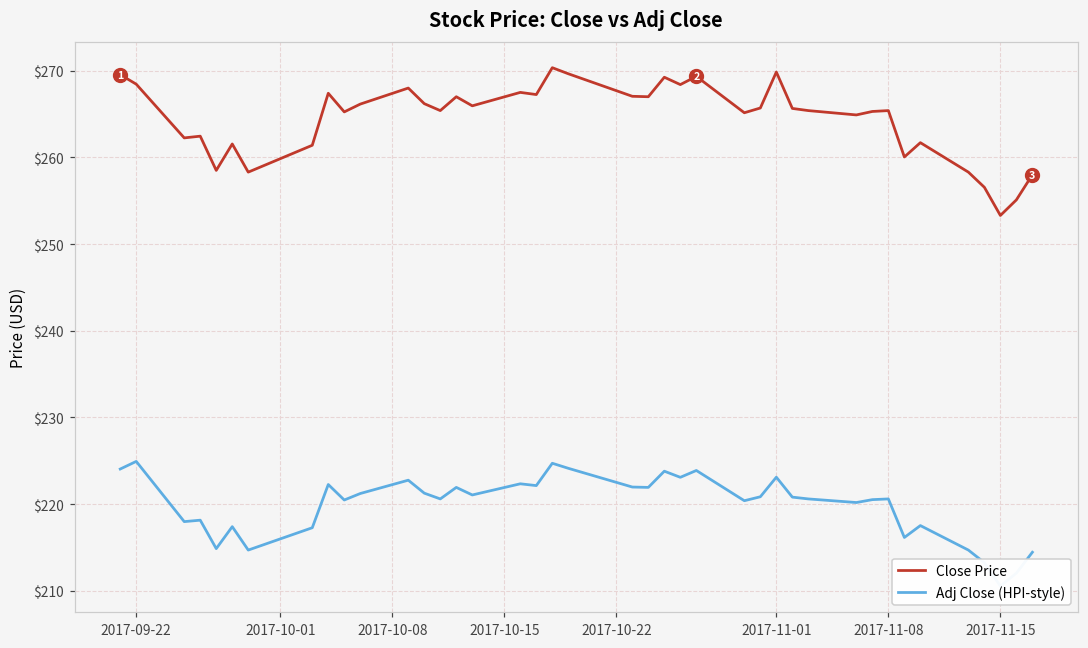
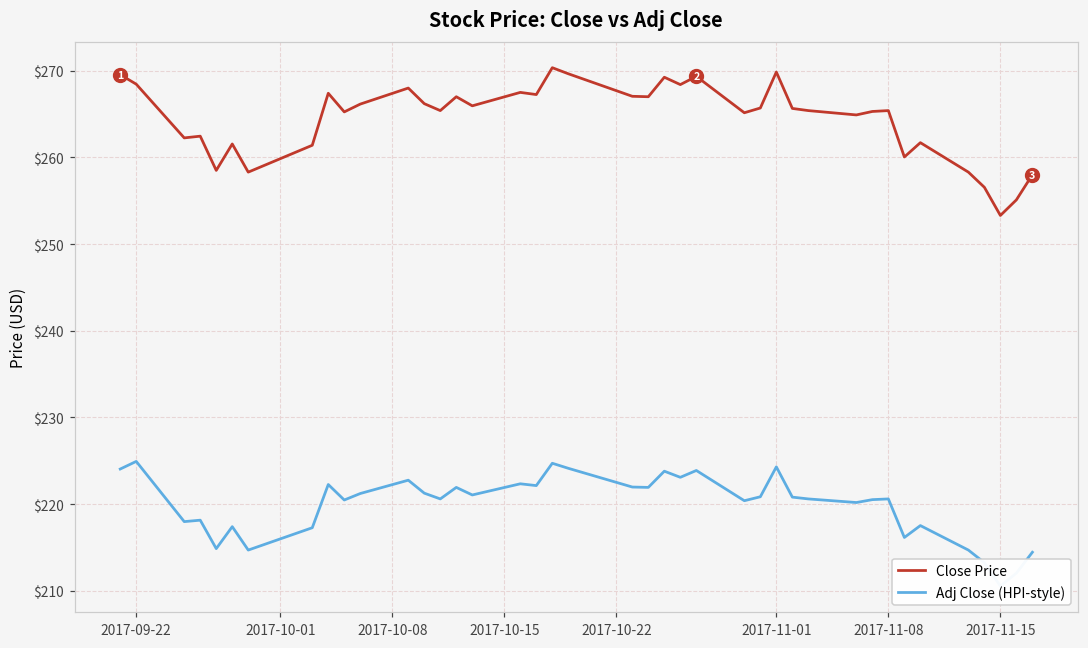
Adj Close (HPI-style), 2017-11-01: $223 -> $224
